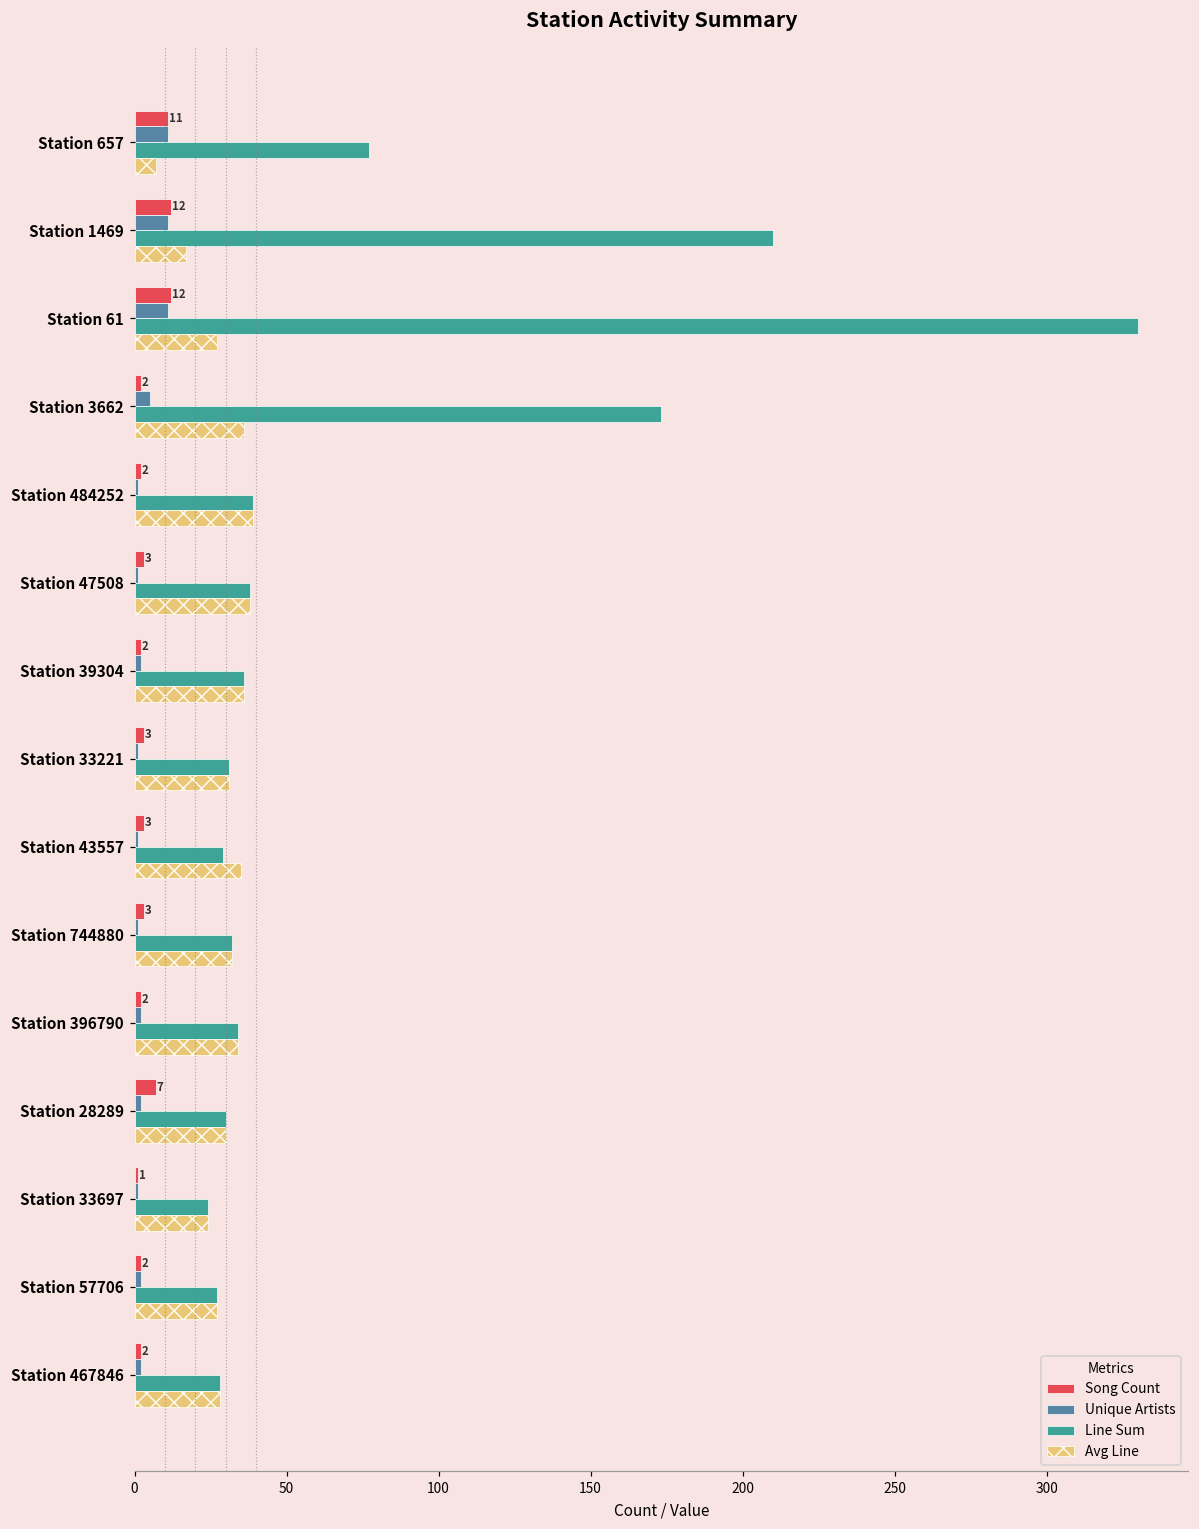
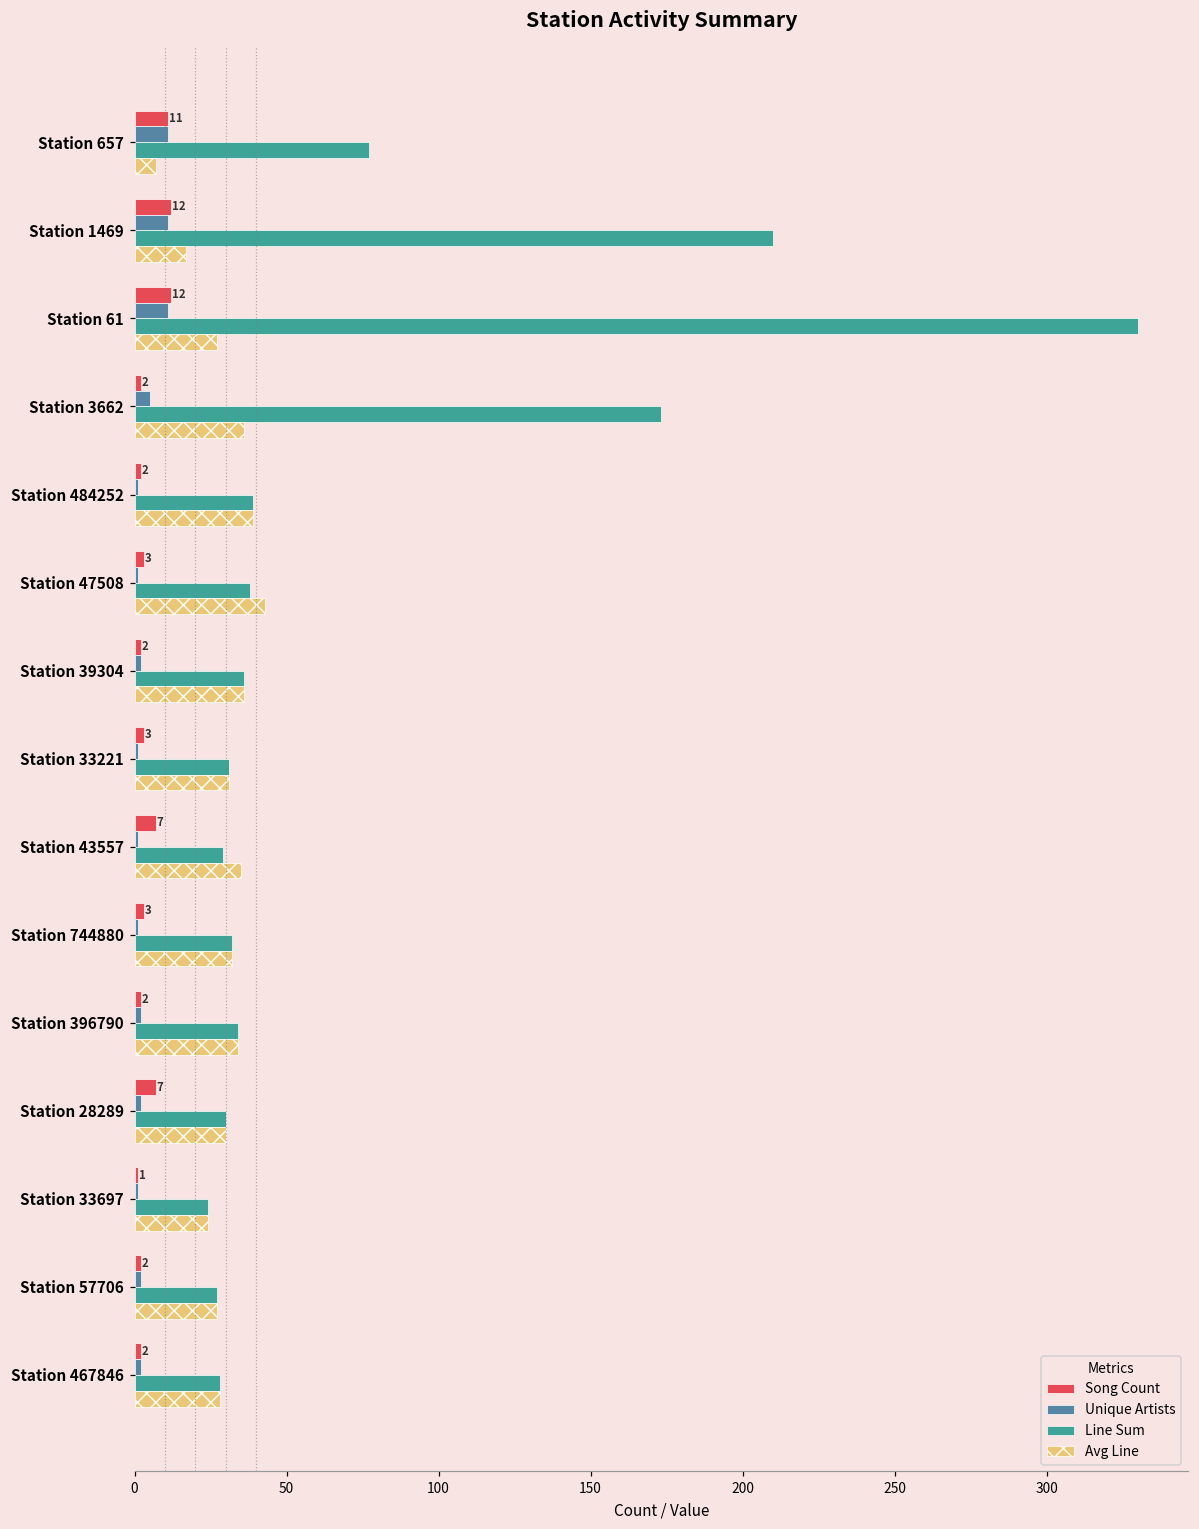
Avg Line, Station 47508: 38 -> 43
Song Count, Station 43557: 3 -> 7
